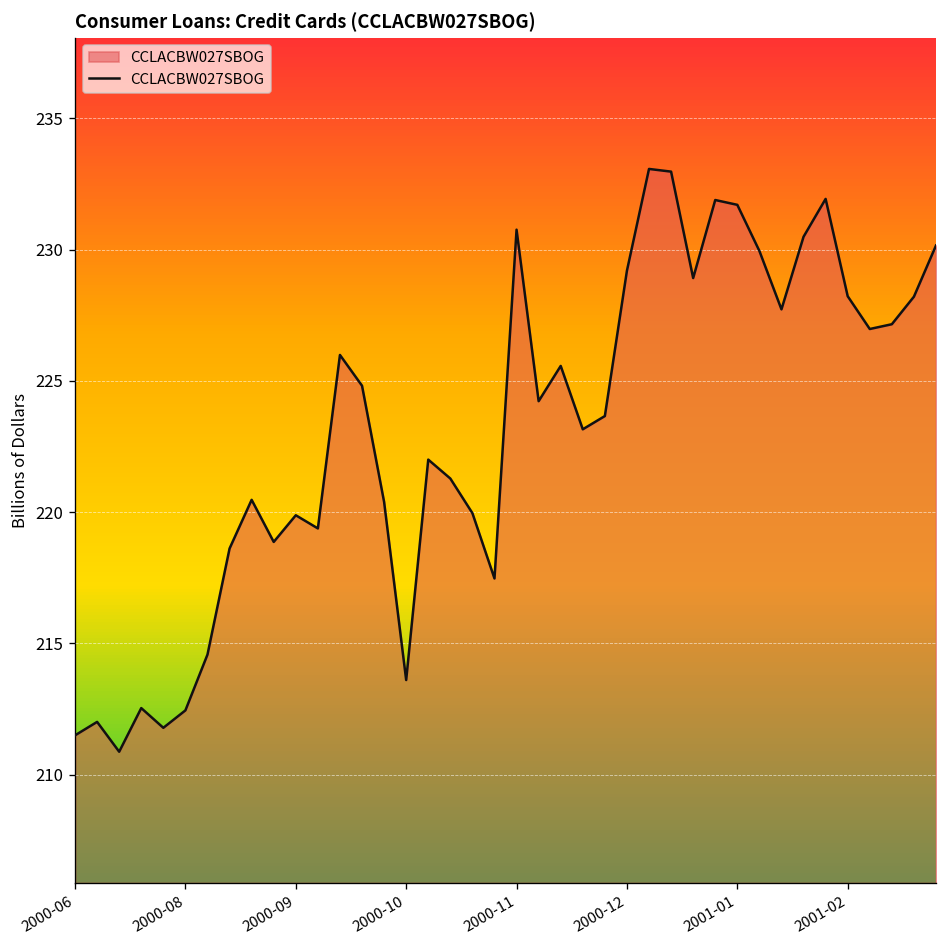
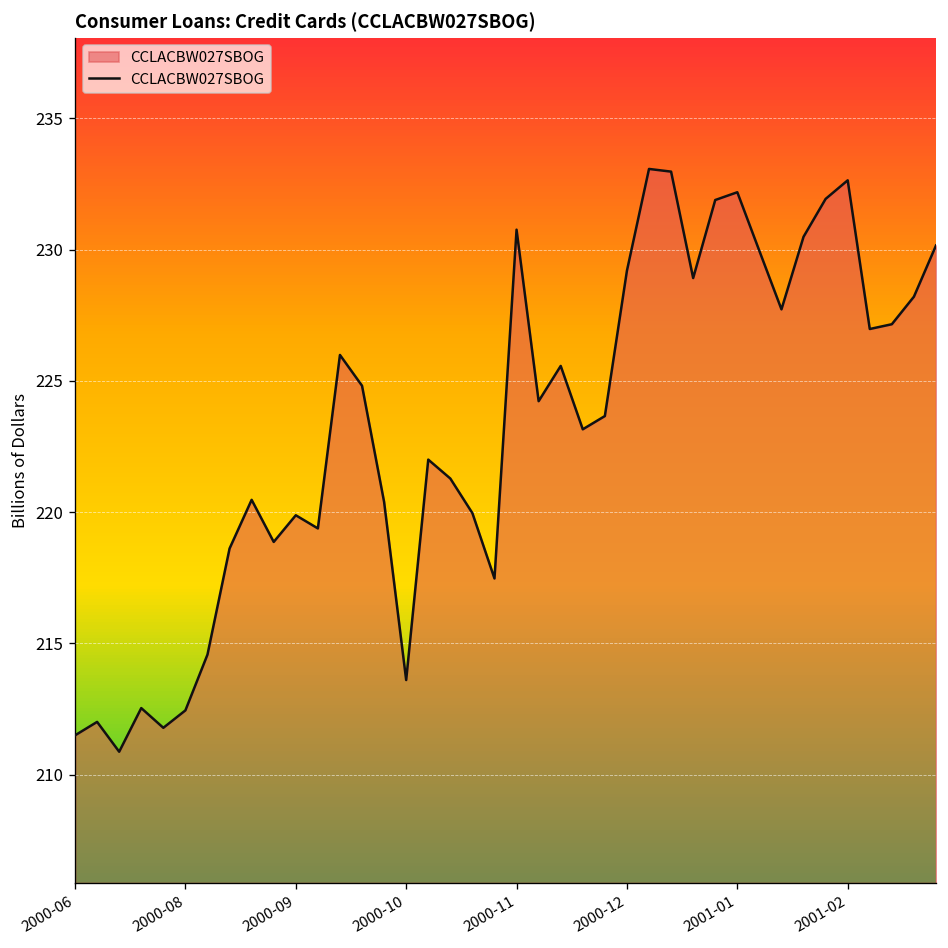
2001-01: 231.7 -> 232.2
2001-02: 228.2 -> 232.6
